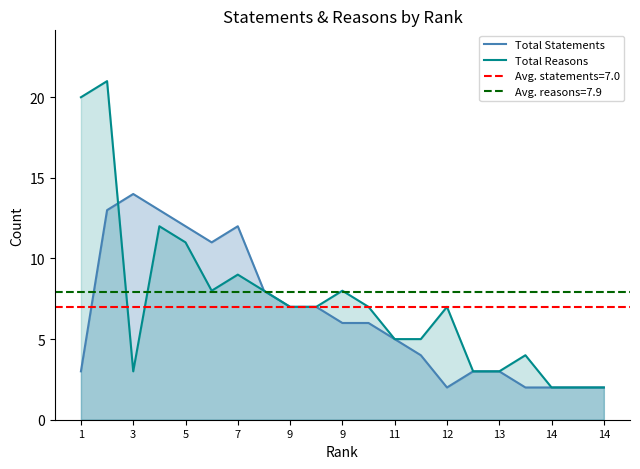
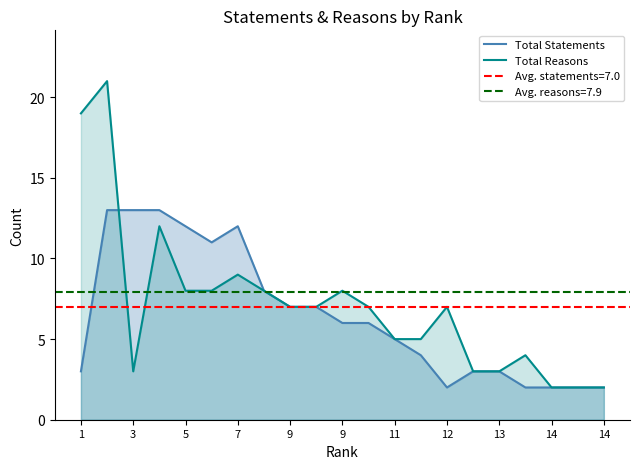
Total Reasons, 1: 20 -> 19
Total Statements, 3: 14 -> 13
Total Reasons, 5: 11 -> 8
